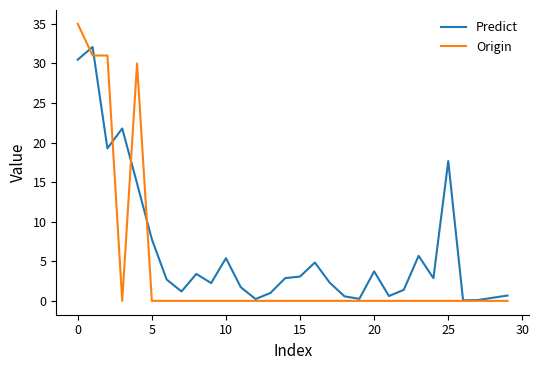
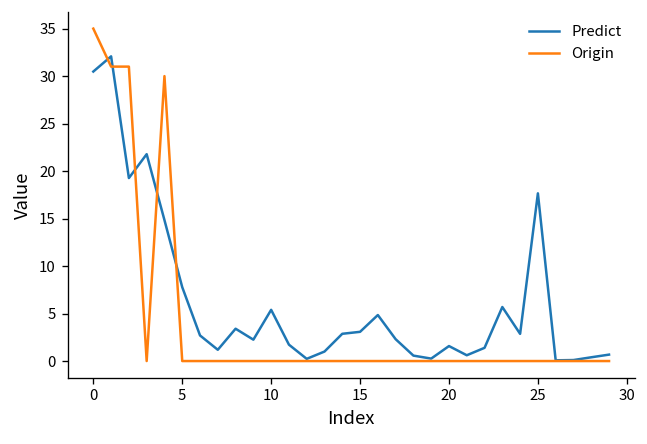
Predict, 20: 4 -> 2
